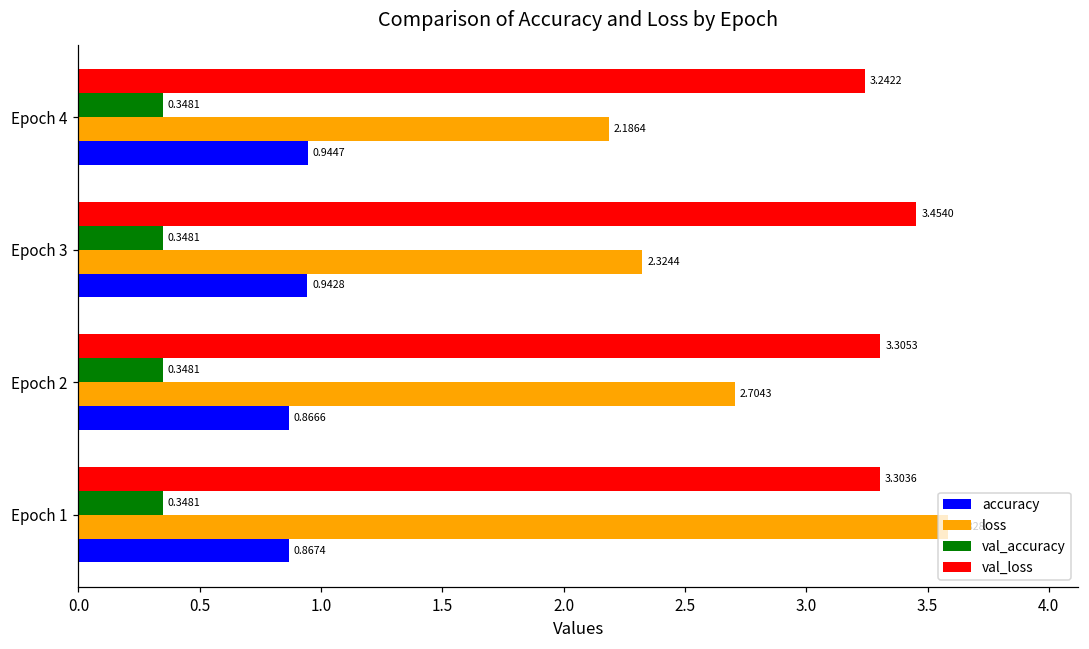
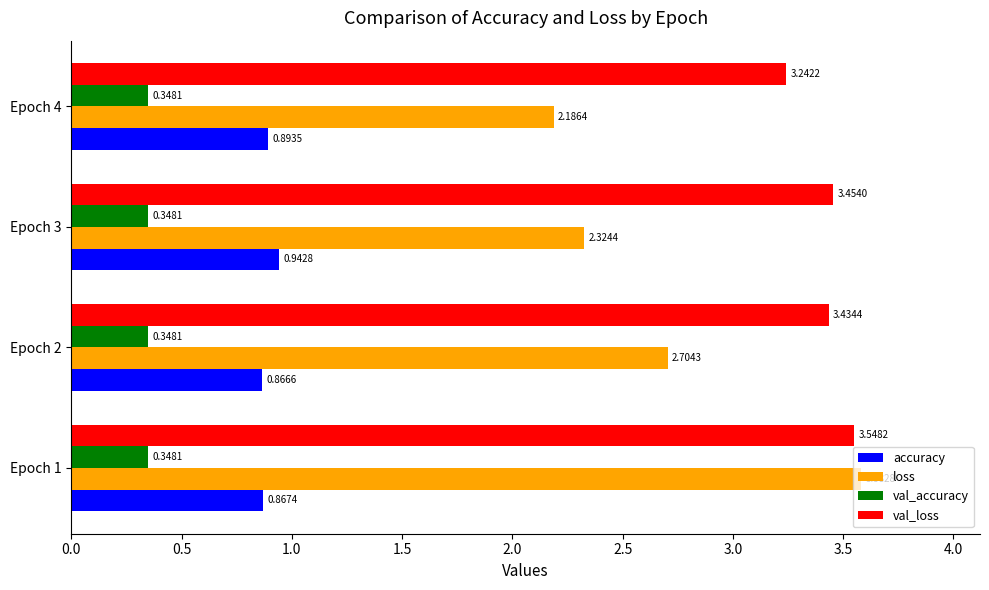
accuracy, Epoch 4: 0.9447 -> 0.8935
val_loss, Epoch 2: 3.3053 -> 3.4344
val_loss, Epoch 1: 3.3036 -> 3.5482
